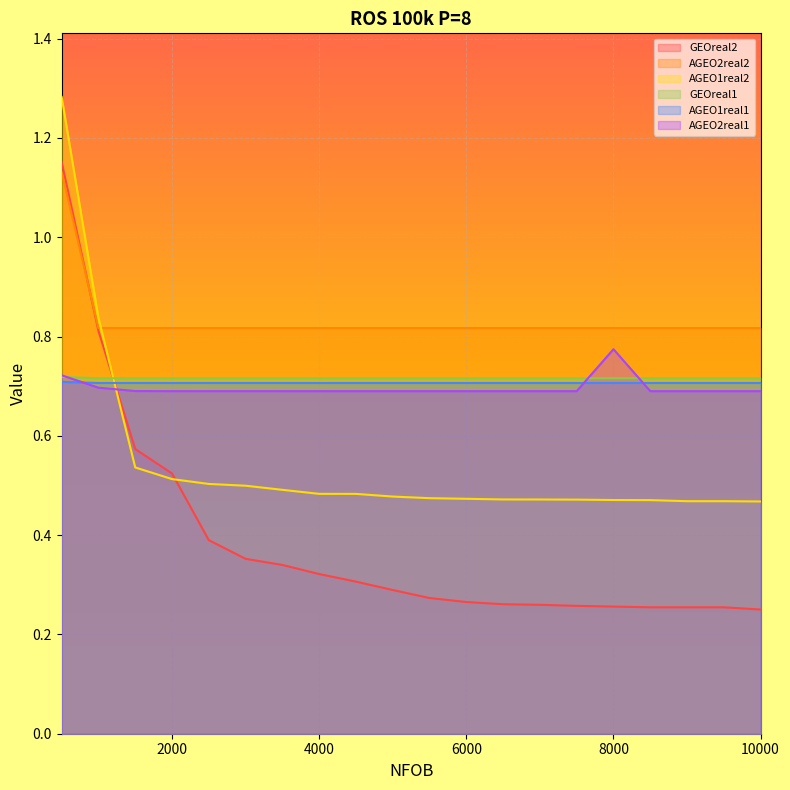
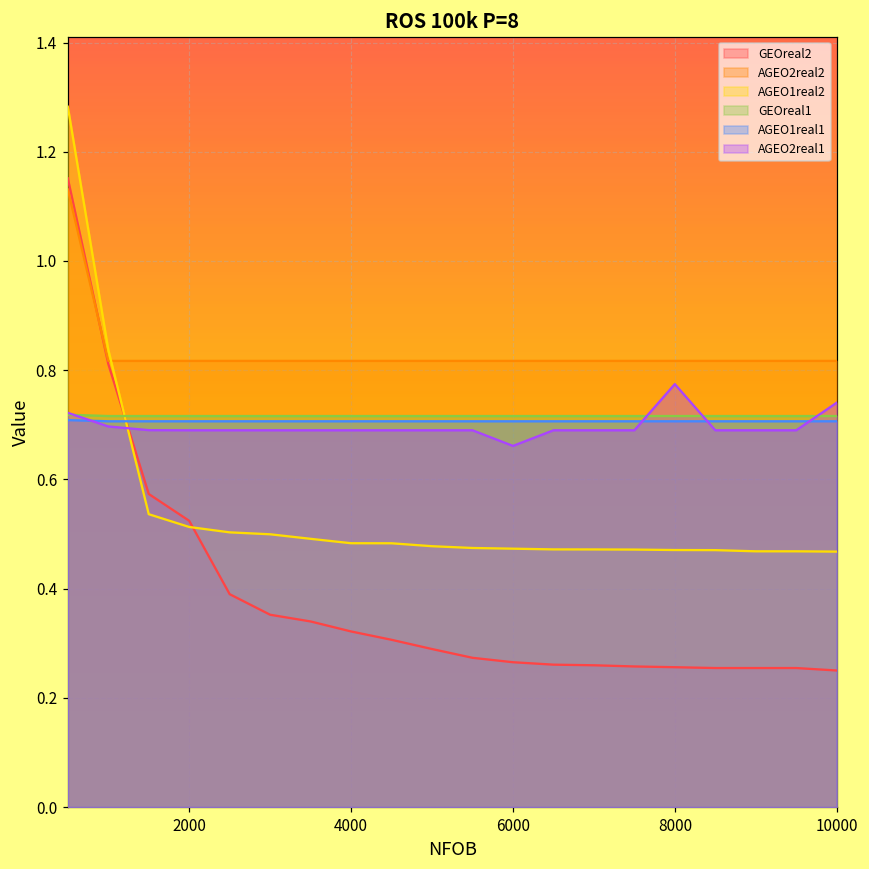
AGEO2real1, 6000: 0.69 -> 0.66
AGEO2real1, 10000: 0.69 -> 0.74
